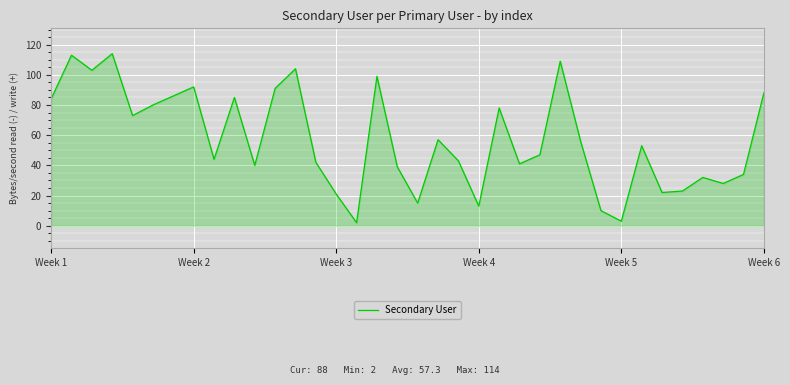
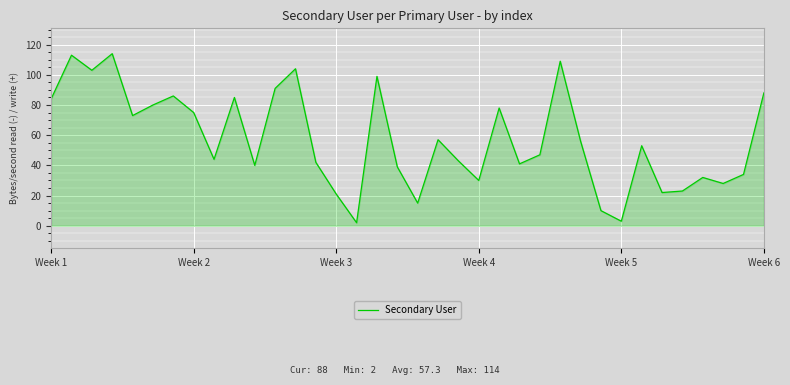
Week 2: 92 -> 75
Week 4: 13 -> 30
